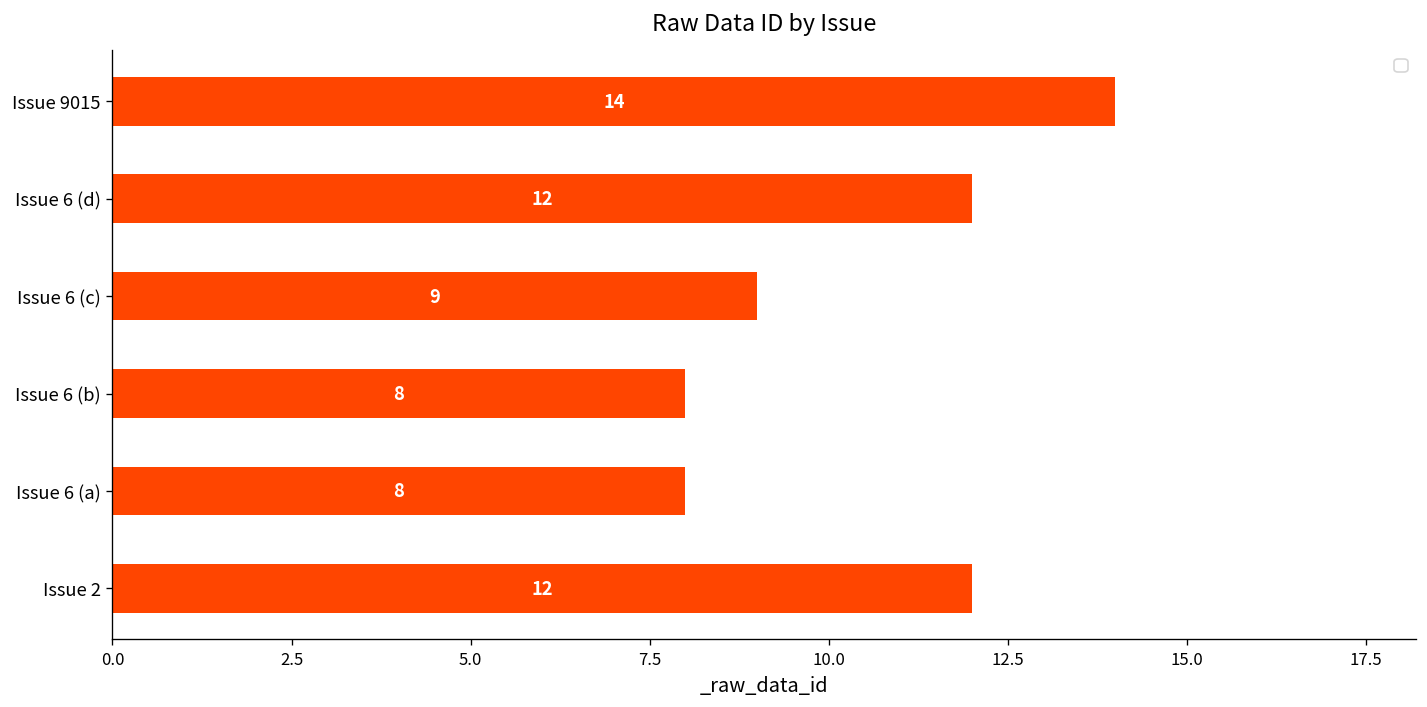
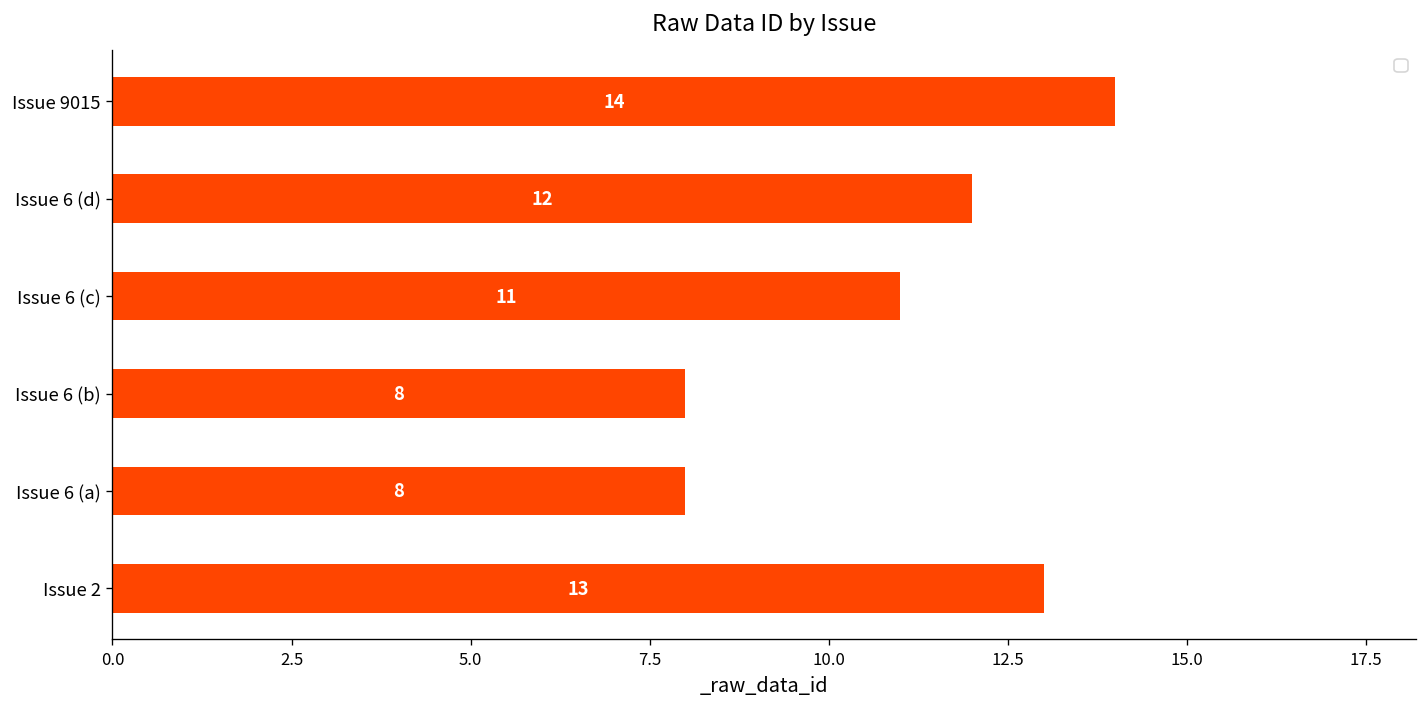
Issue 6 (c): 9 -> 11
Issue 2: 12 -> 13
